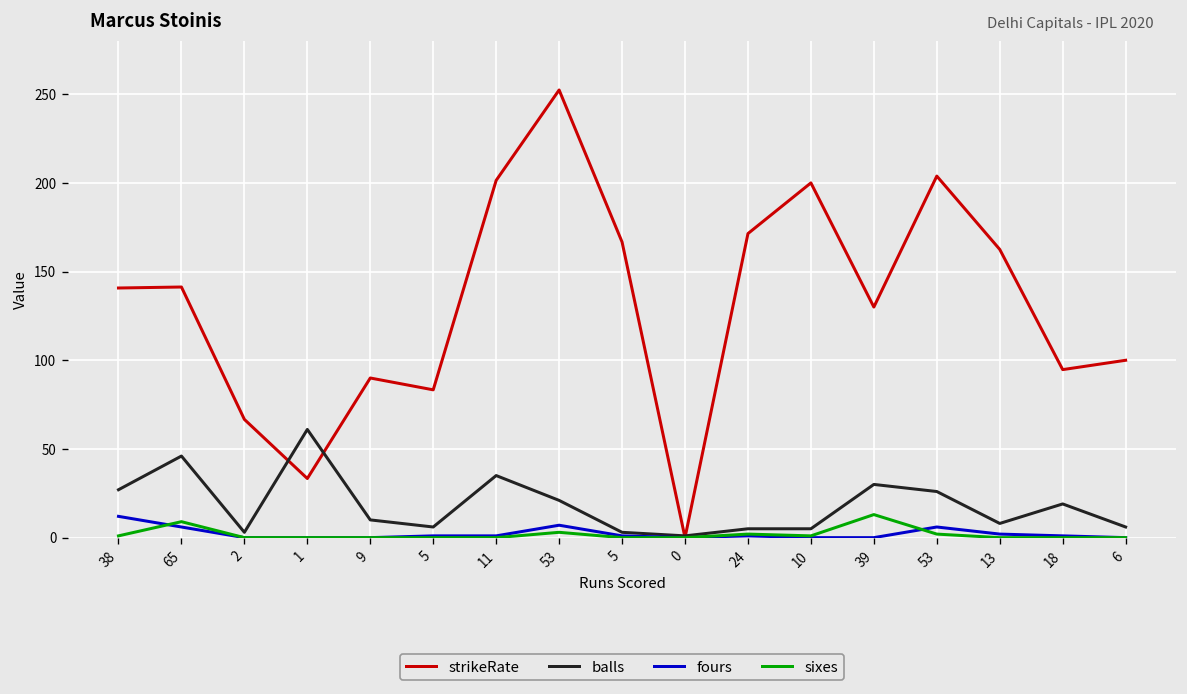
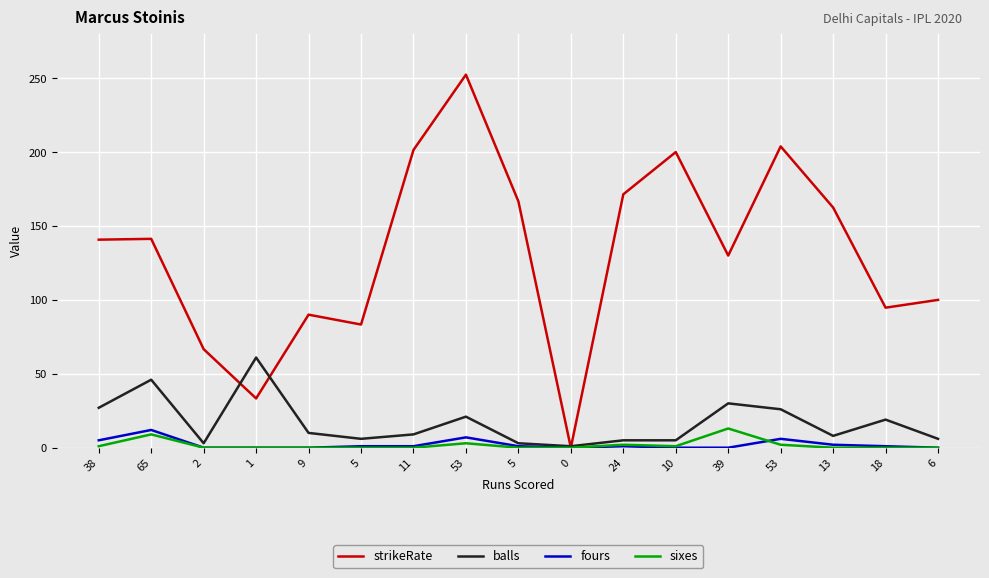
fours, 38: 12 -> 5
fours, 65: 6 -> 12
balls, 11: 35 -> 9
